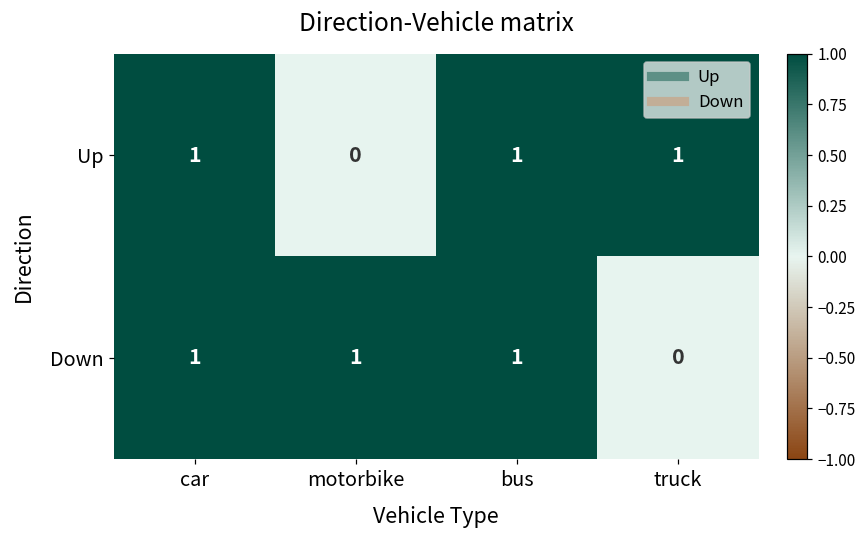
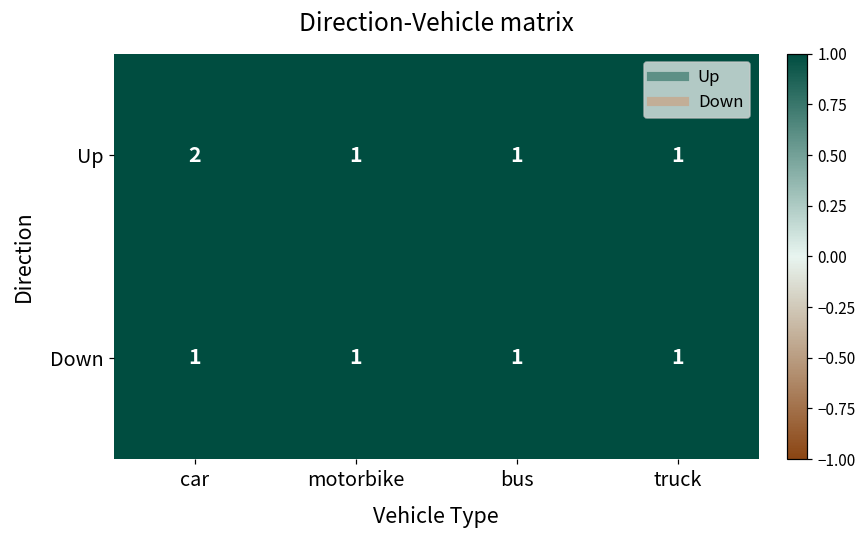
Up, car: 1 -> 2
Up, motorbike: 0 -> 1
Down, truck: 0 -> 1
